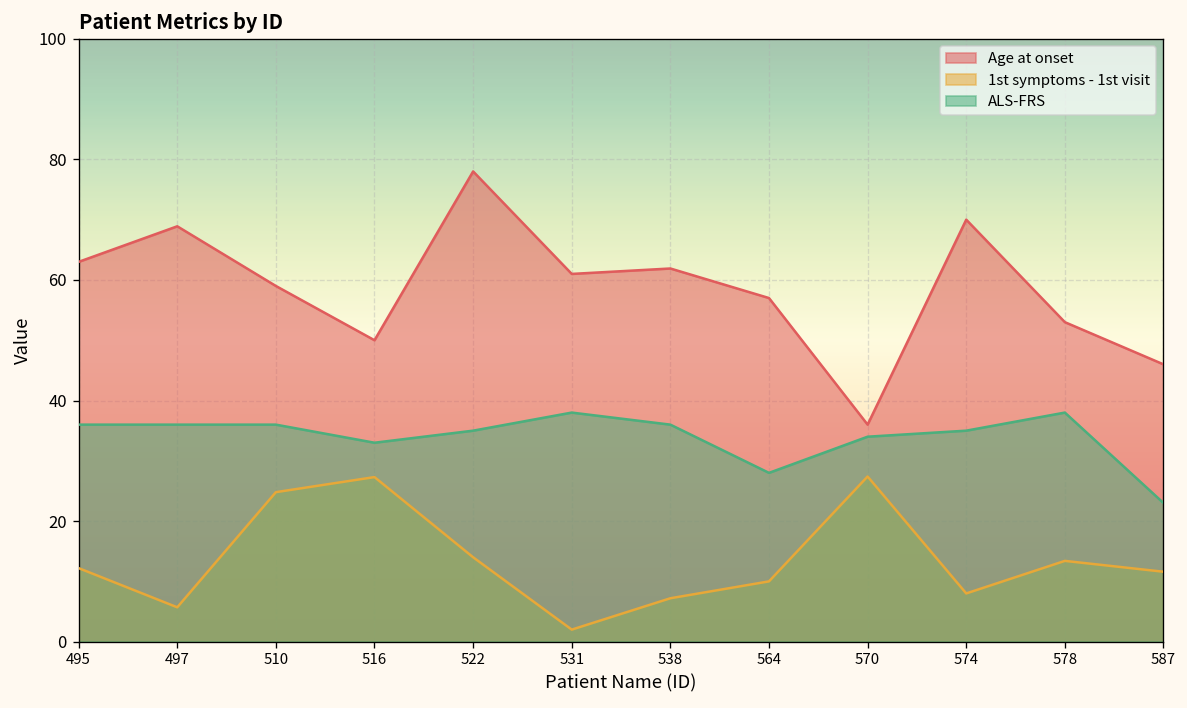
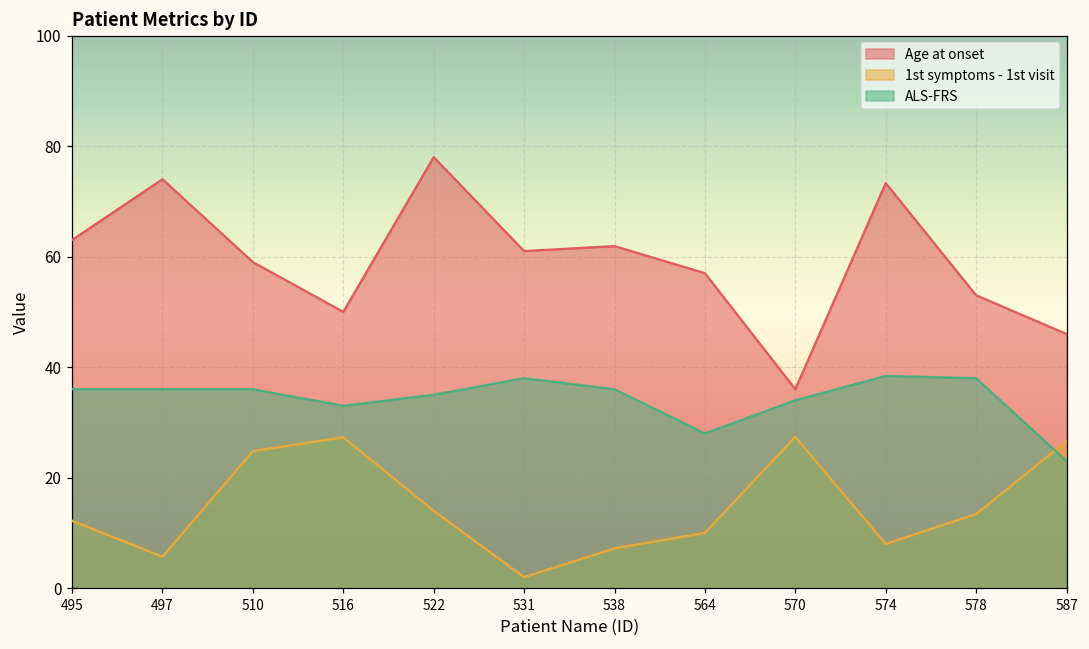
Age at onset, 497: 69 -> 74
Age at onset, 574: 70 -> 73
ALS-FRS, 574: 35 -> 38
1st symptoms - 1st visit, 587: 12 -> 27
